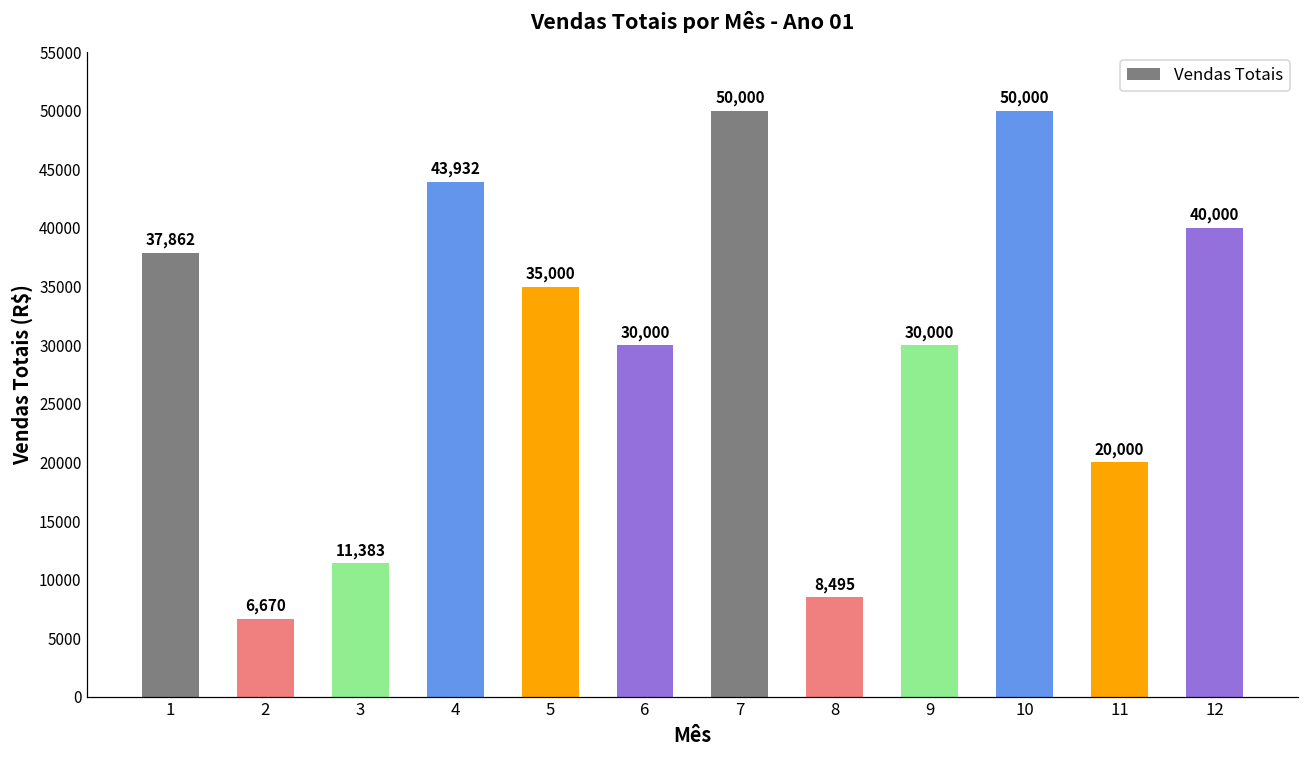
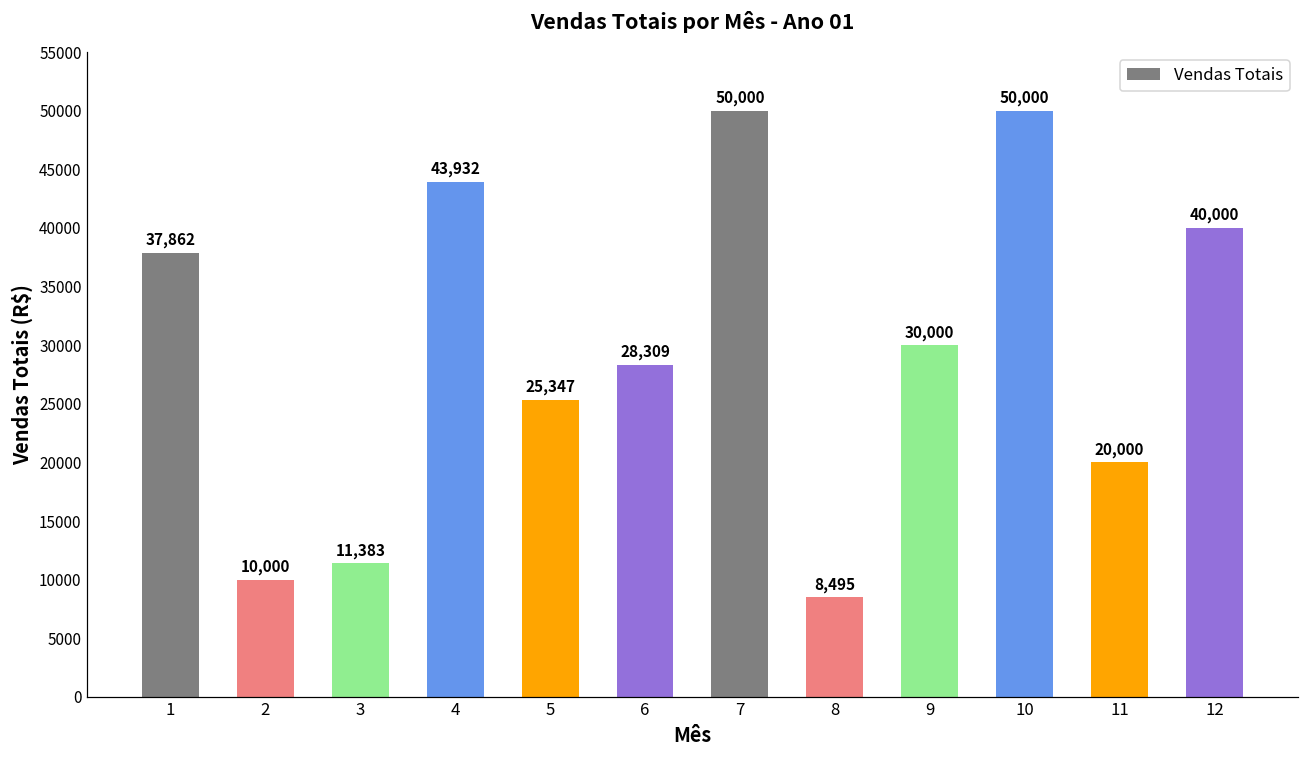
2: 6,670 -> 10,000
5: 35,000 -> 25,347
6: 30,000 -> 28,309
